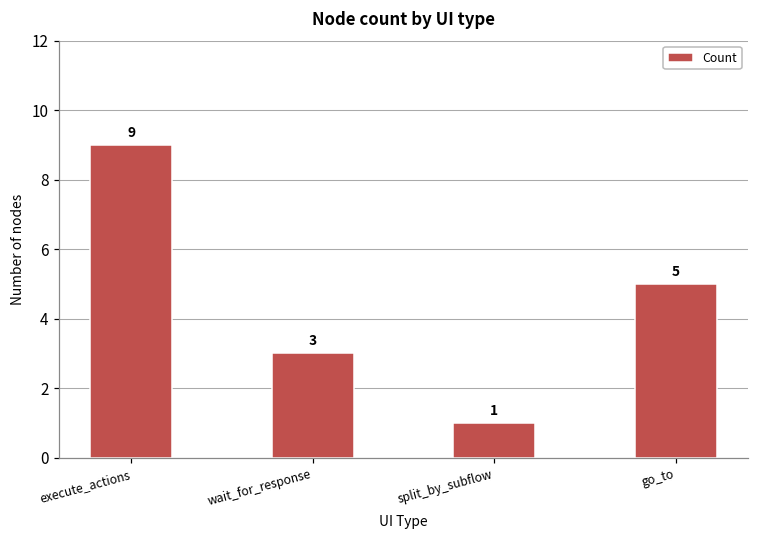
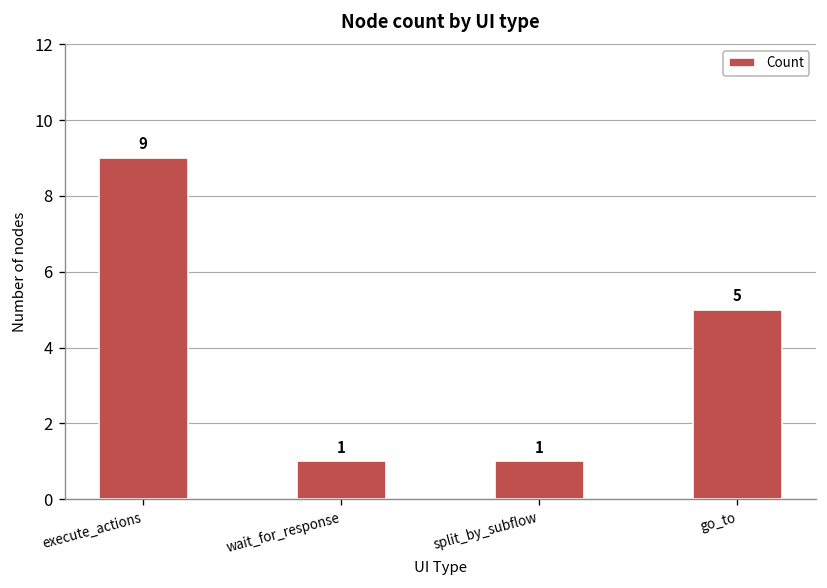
wait_for_response: 3 -> 1
